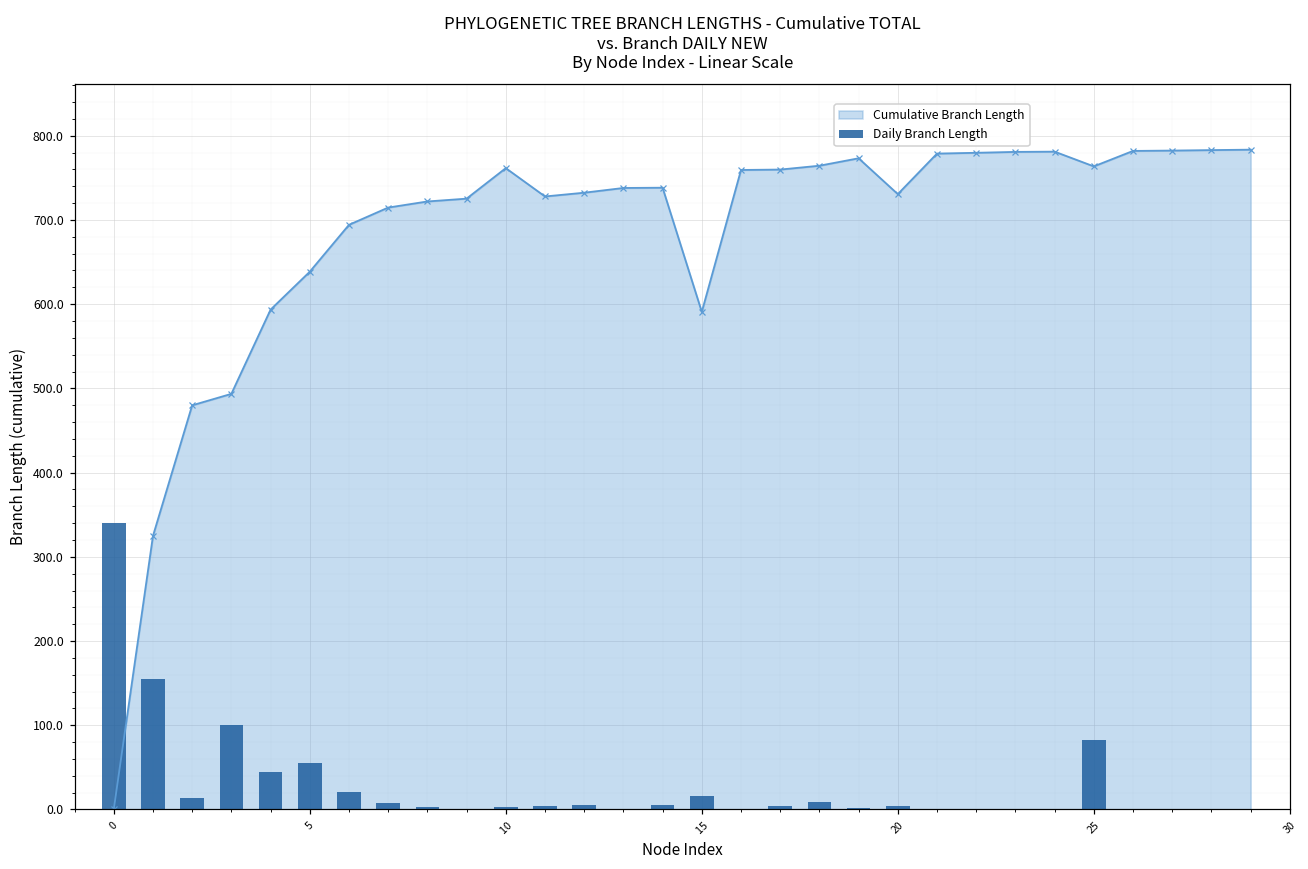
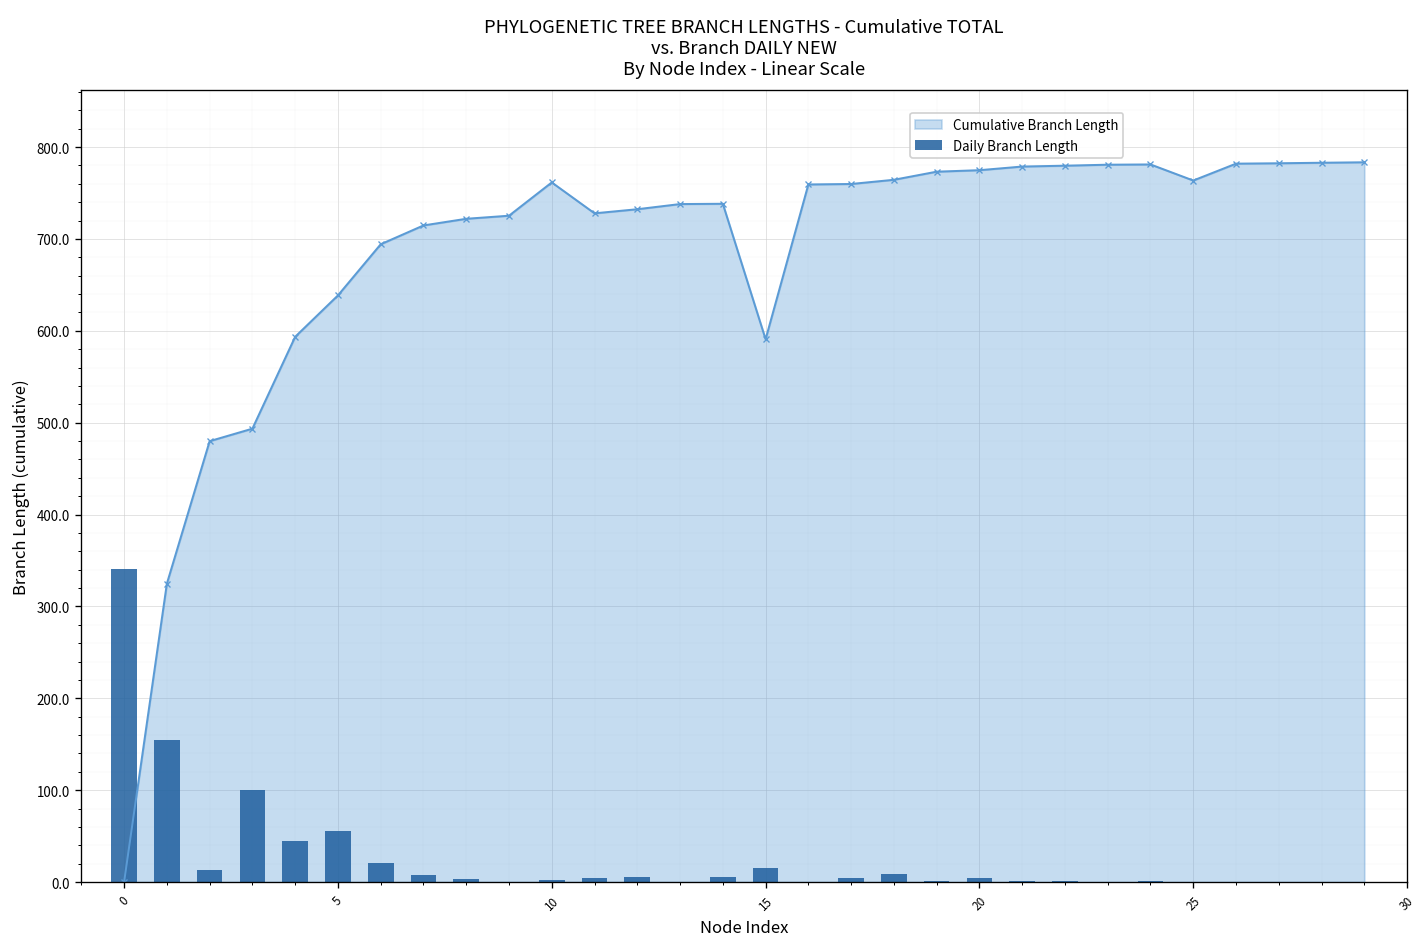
Cumulative Branch Length, 20: 730 -> 770
Daily Branch Length, 25: 80 -> 0
